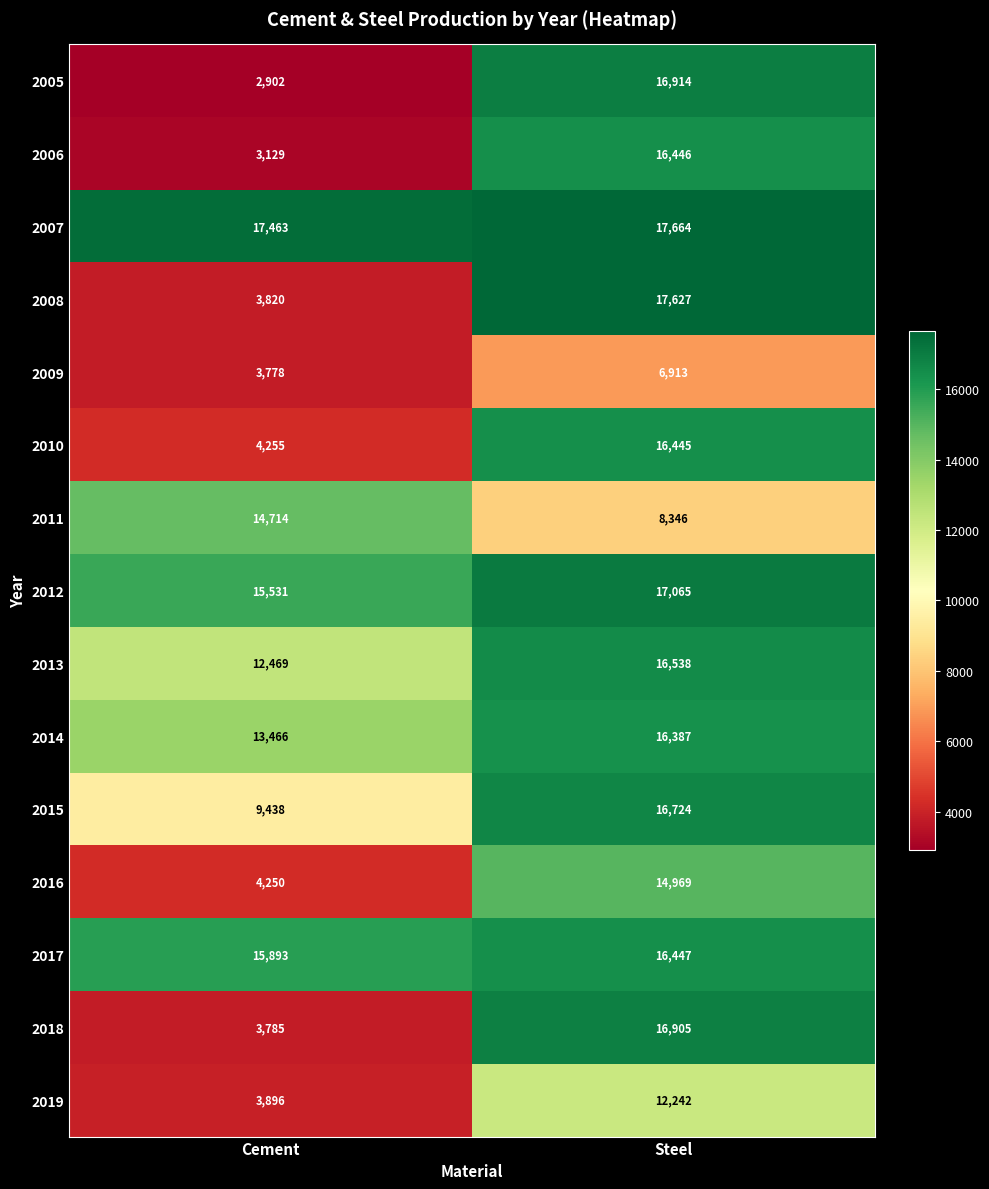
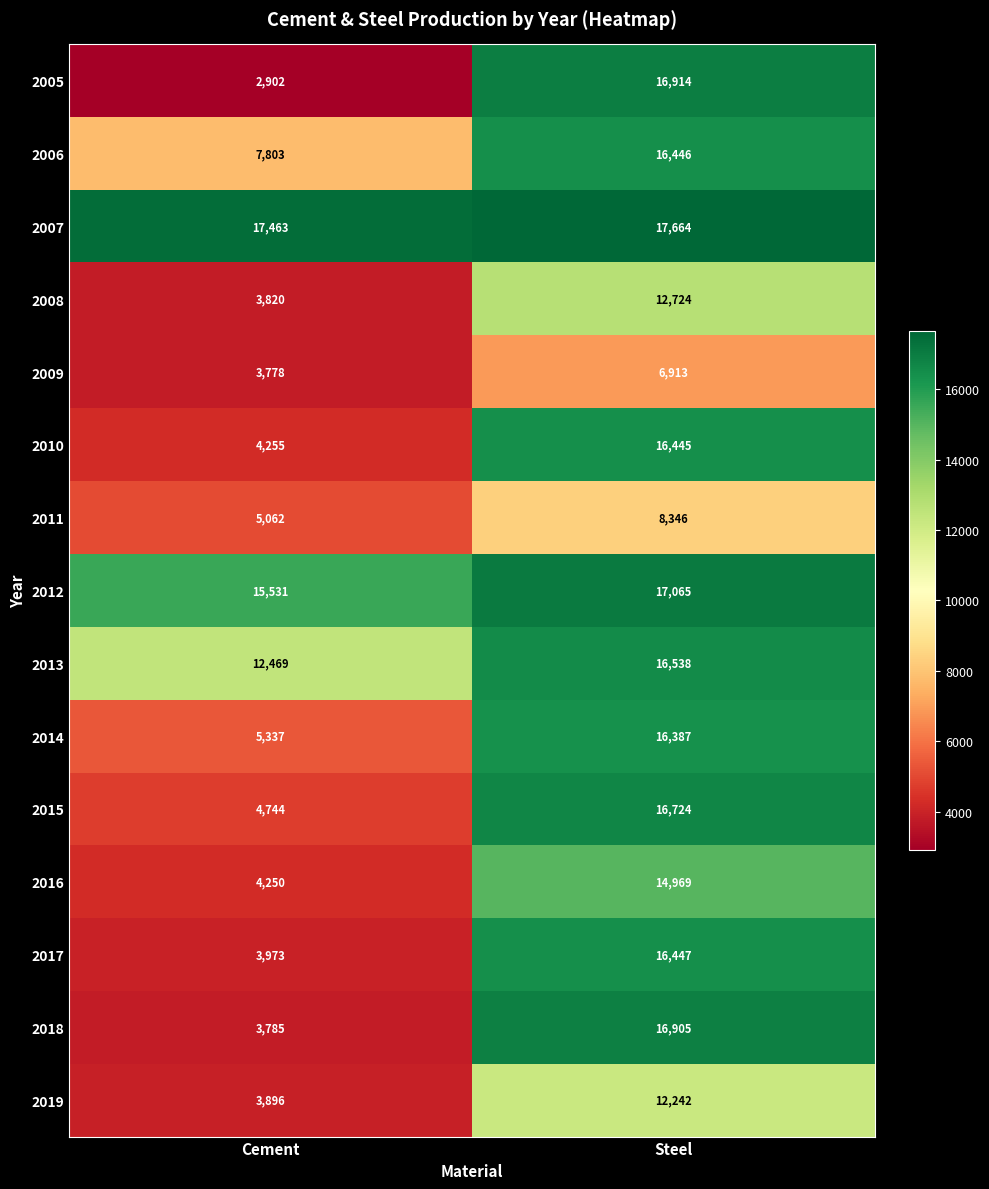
2006, Cement: 3,129 -> 7,803
2008, Steel: 17,627 -> 12,724
2011, Cement: 14,714 -> 5,062
2014, Cement: 13,466 -> 5,337
2015, Cement: 9,438 -> 4,744
2017, Cement: 15,893 -> 3,973
